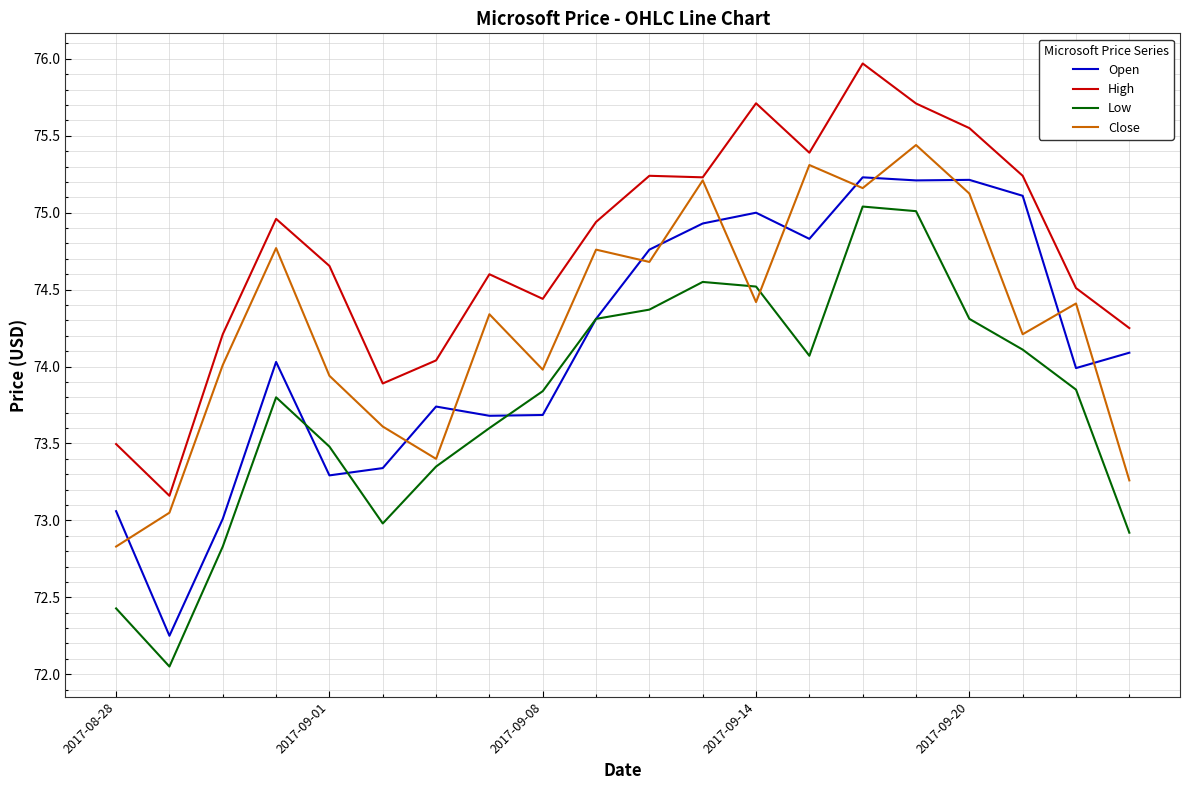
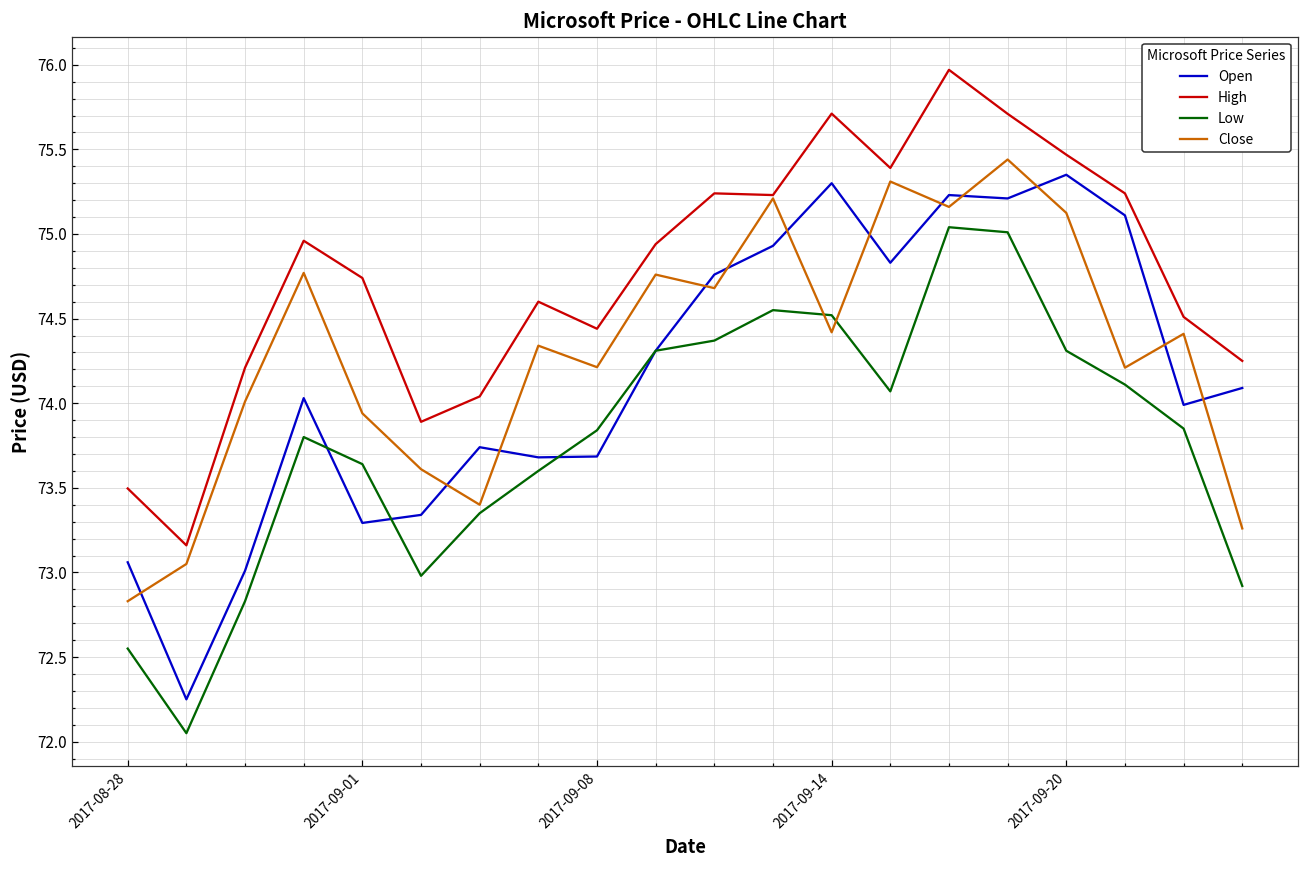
Low, 2017-08-28: 72.43 -> 72.55
High, 2017-09-01: 74.65 -> 74.74
Low, 2017-09-01: 73.48 -> 73.64
Close, 2017-09-08: 73.98 -> 74.21
Open, 2017-09-14: 75.0 -> 75.3
Open, 2017-09-20: 75.21 -> 75.35
High, 2017-09-20: 75.55 -> 75.47
